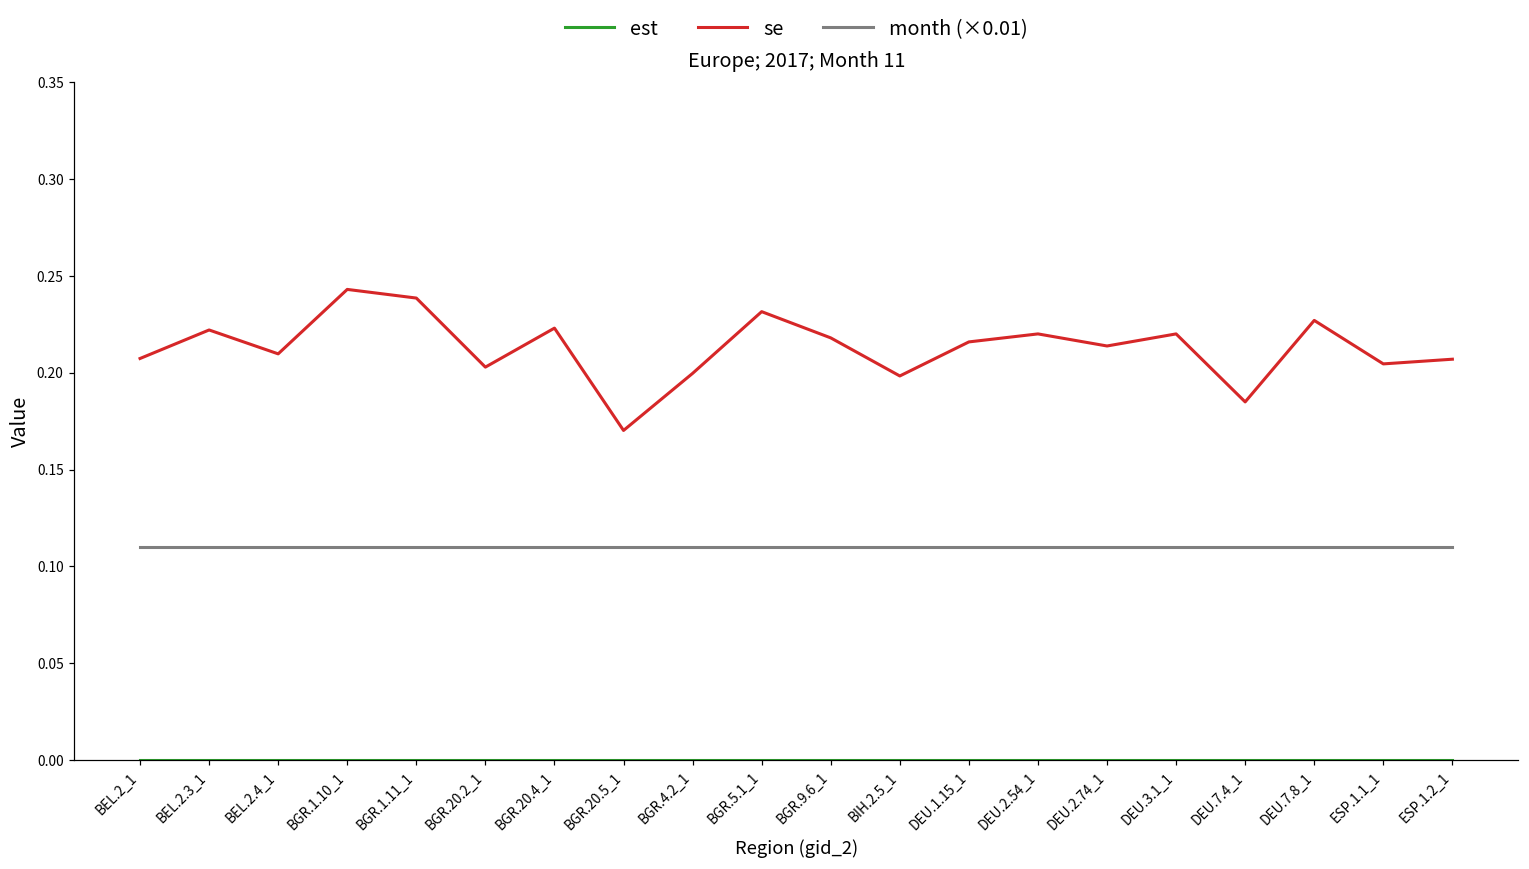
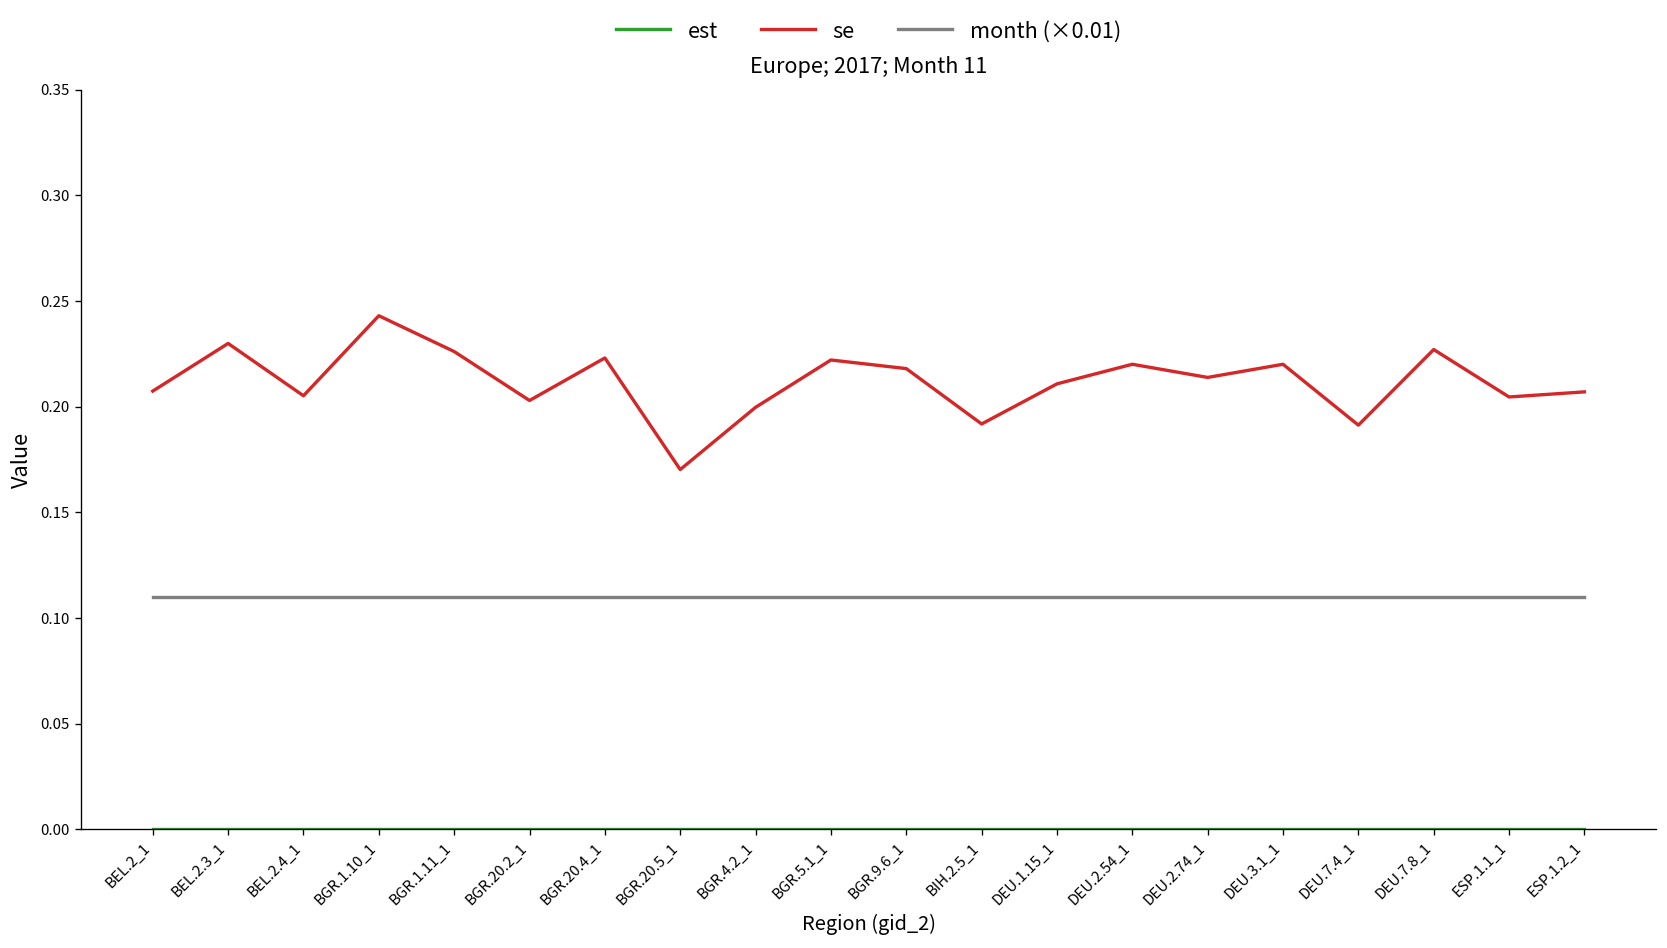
se, BEL.2.3_1: 0.222 -> 0.230
se, BEL.2.4_1: 0.210 -> 0.205
se, BGR.1.11_1: 0.239 -> 0.226
se, BGR.5.1_1: 0.232 -> 0.222
se, BIH.2.5_1: 0.198 -> 0.192
se, DEU.1.15_1: 0.216 -> 0.211
se, DEU.7.4_1: 0.185 -> 0.191
